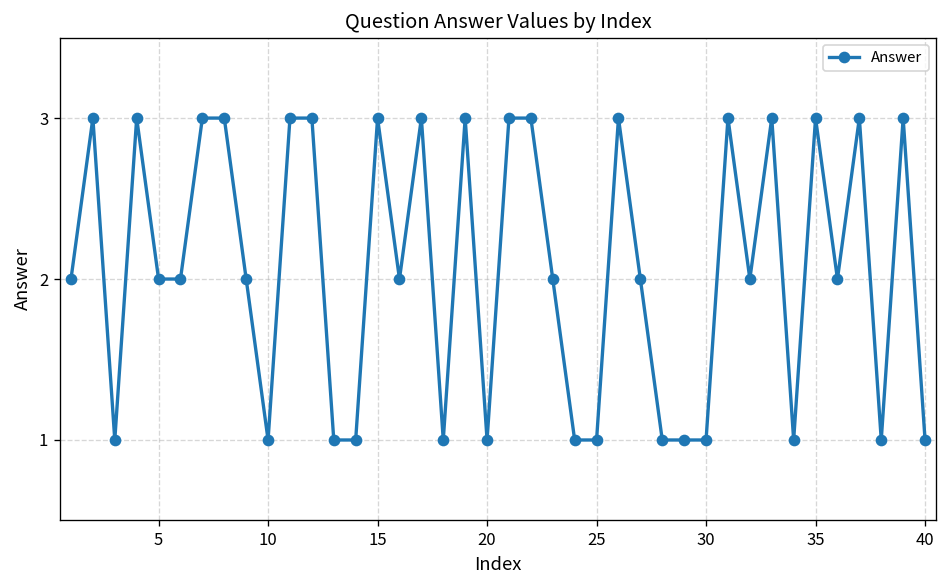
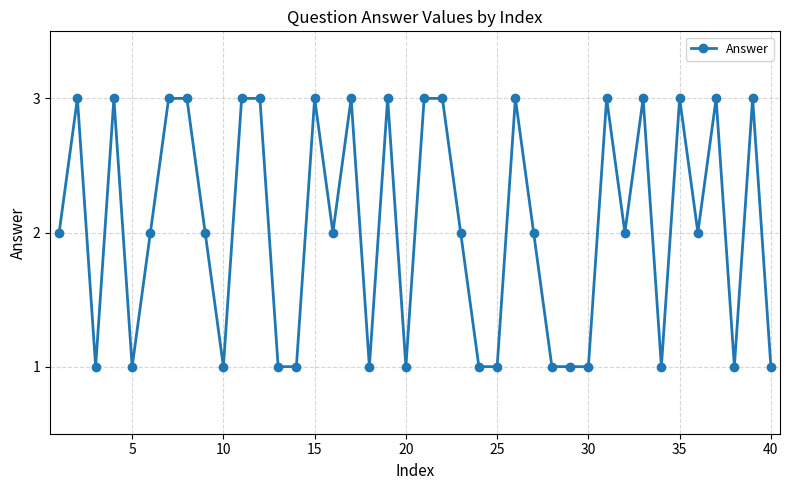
5: 2 -> 1
